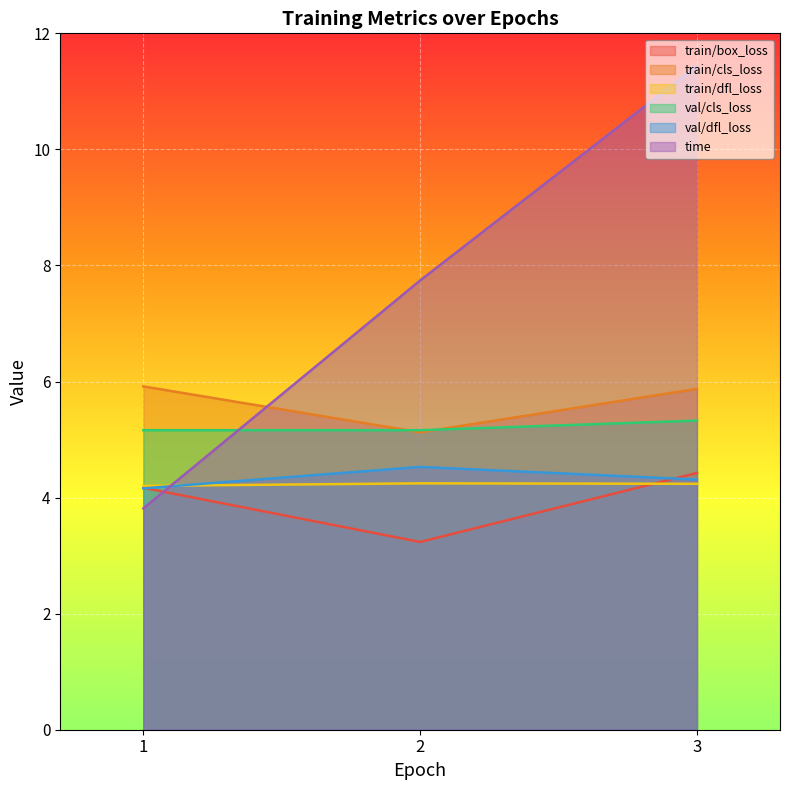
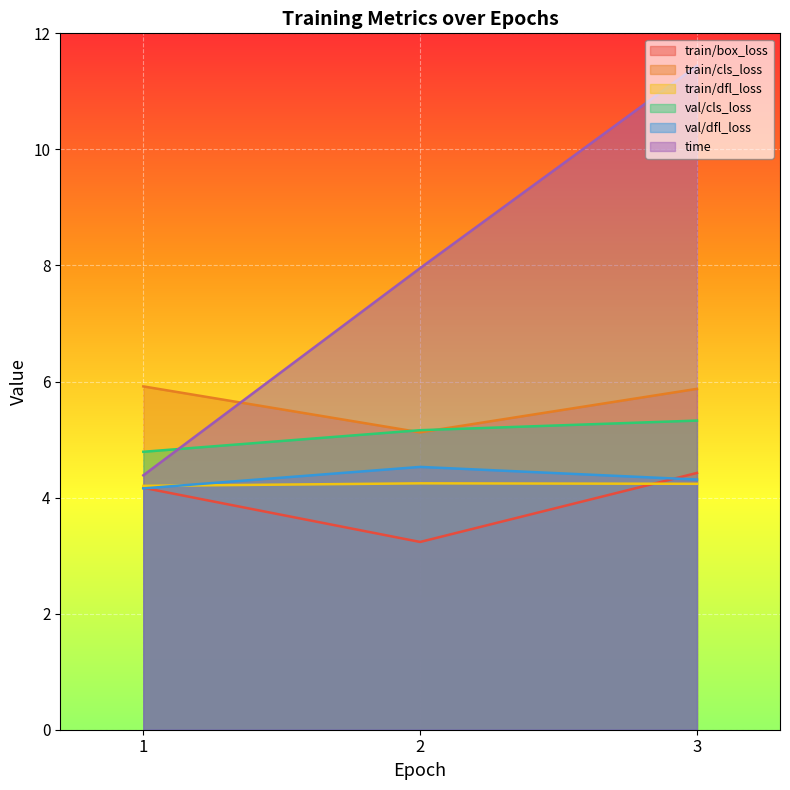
val/cls_loss, 1: 5.2 -> 4.8
time, 1: 3.8 -> 4.4
time, 2: 7.7 -> 8.0
